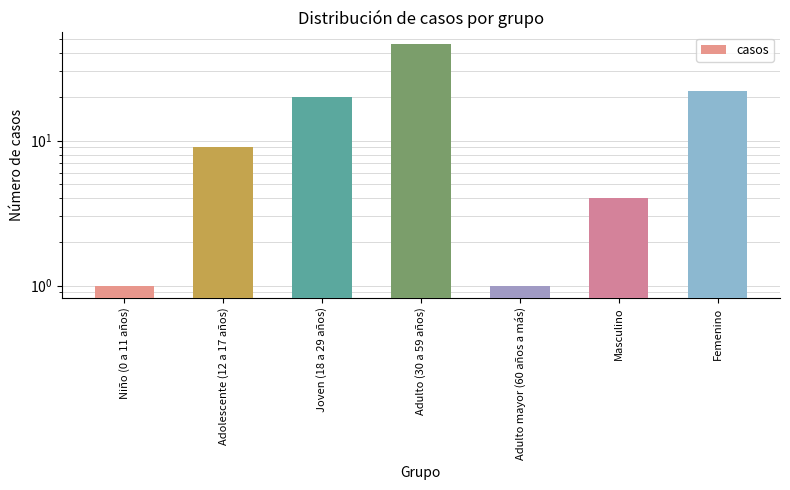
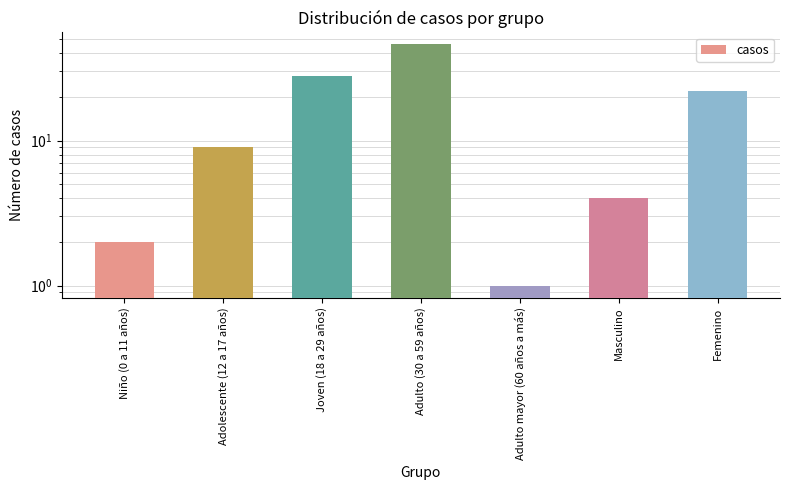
Niño (0 a 11 años): 1 -> 2
Joven (18 a 29 años): 20 -> 28
